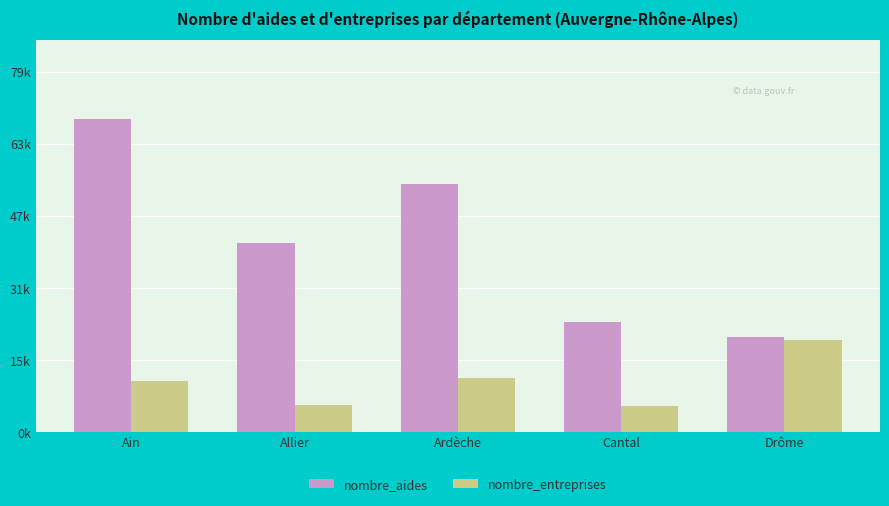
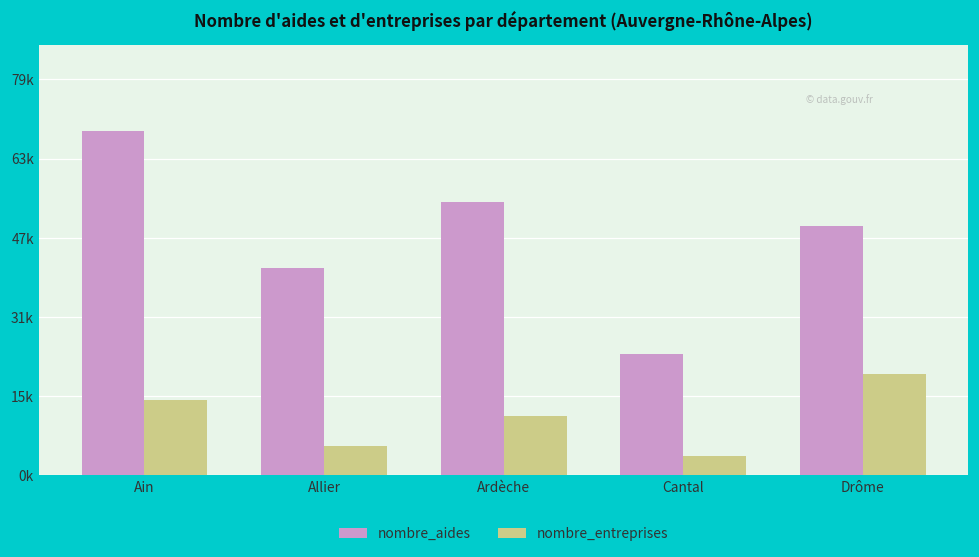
nombre_entreprises, Ain: 11000 -> 15000
nombre_entreprises, Cantal: 6000 -> 4000
nombre_aides, Drôme: 21000 -> 50000
